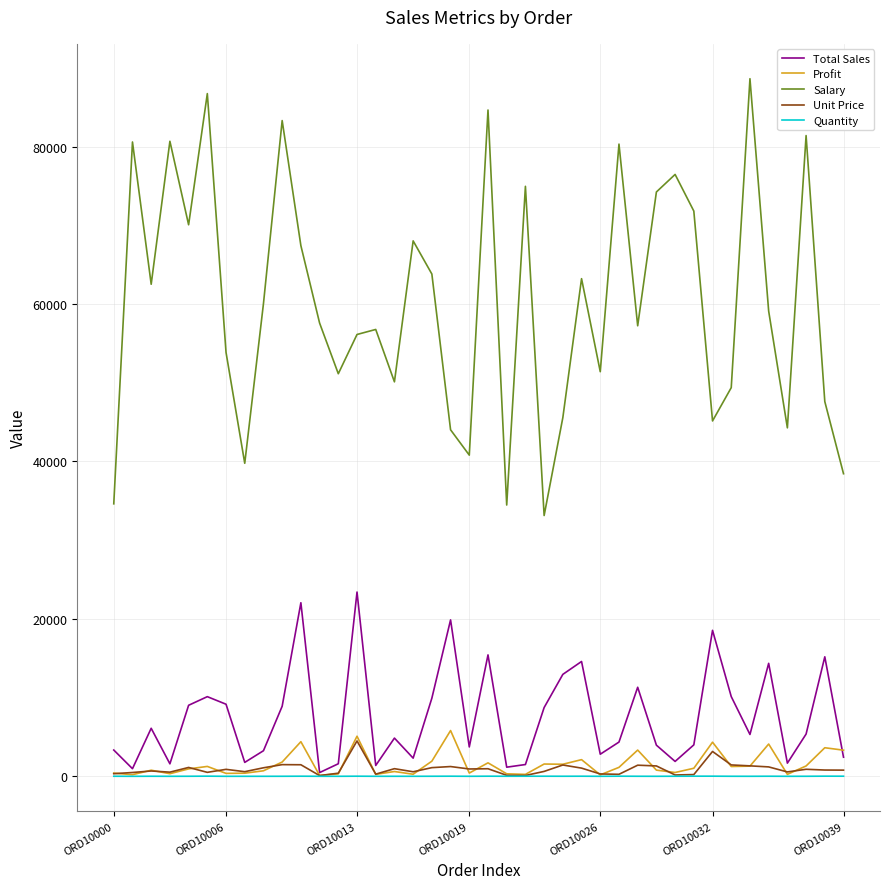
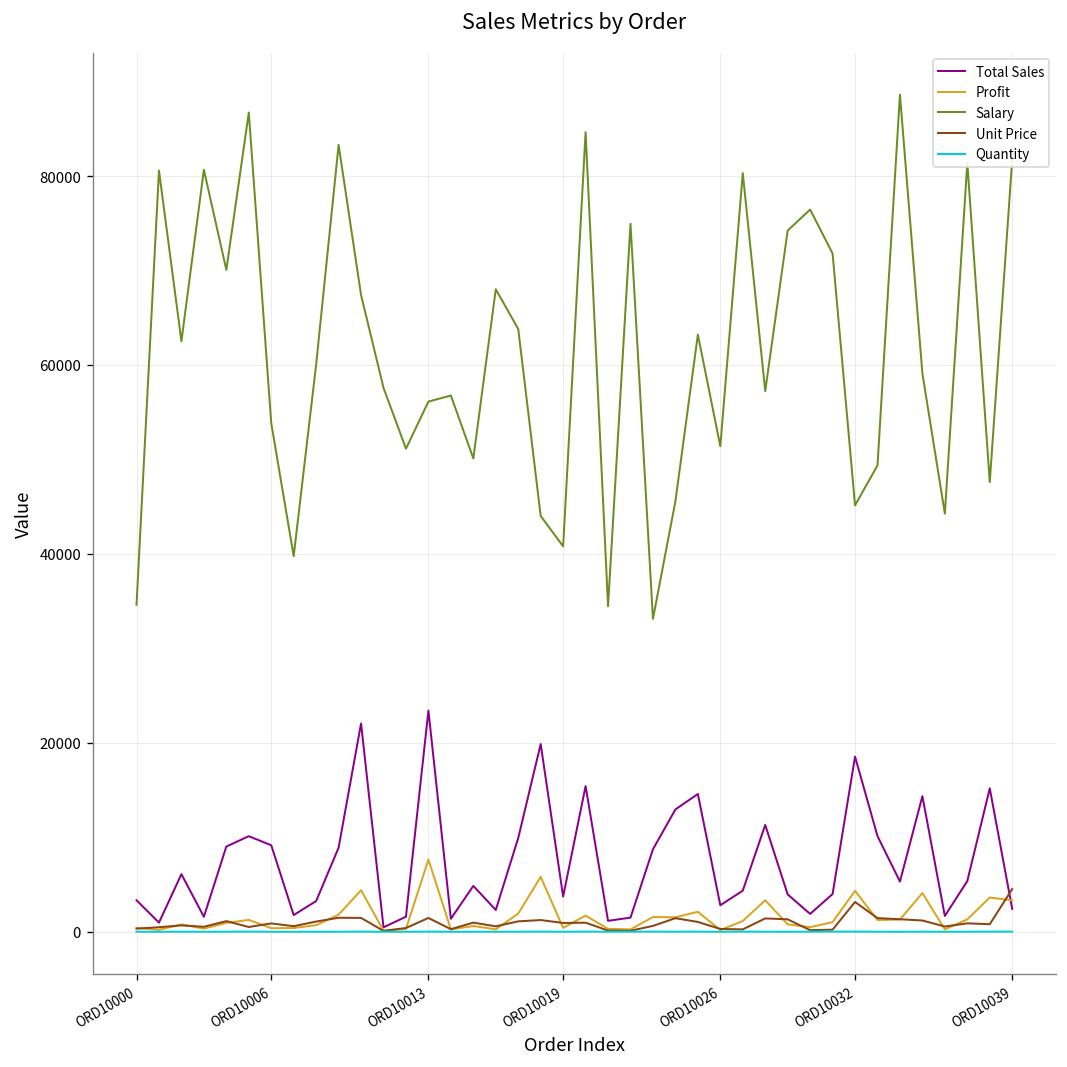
Profit, ORD10013: 5000 -> 8000
Unit Price, ORD10013: 4000 -> 1000
Salary, ORD10039: 38000 -> 82000
Unit Price, ORD10039: 1000 -> 5000
